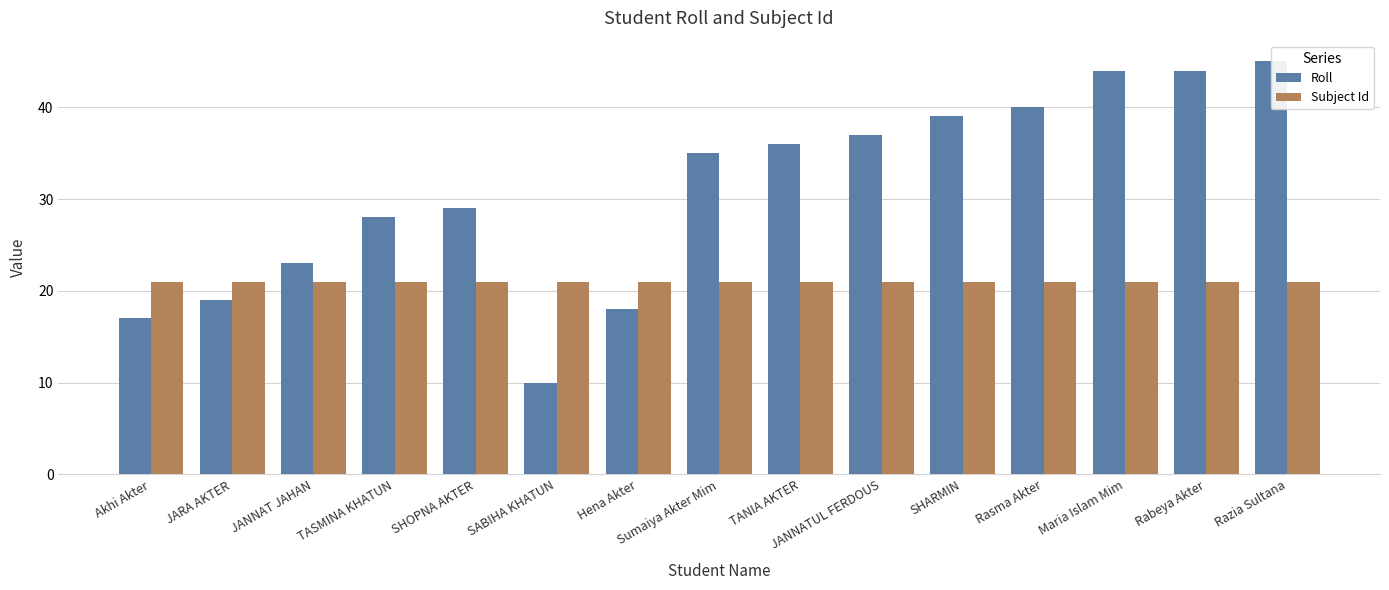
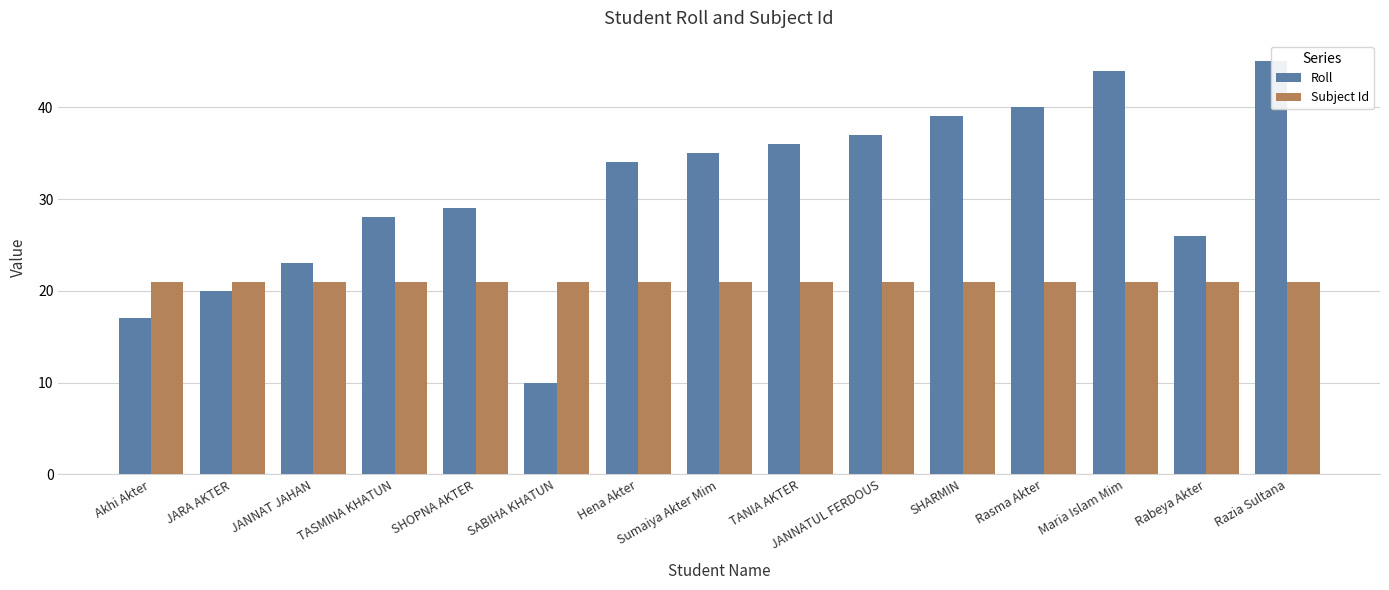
Roll, JARA AKTER: 19 -> 20
Roll, Hena Akter: 18 -> 34
Roll, Rabeya Akter: 44 -> 26
